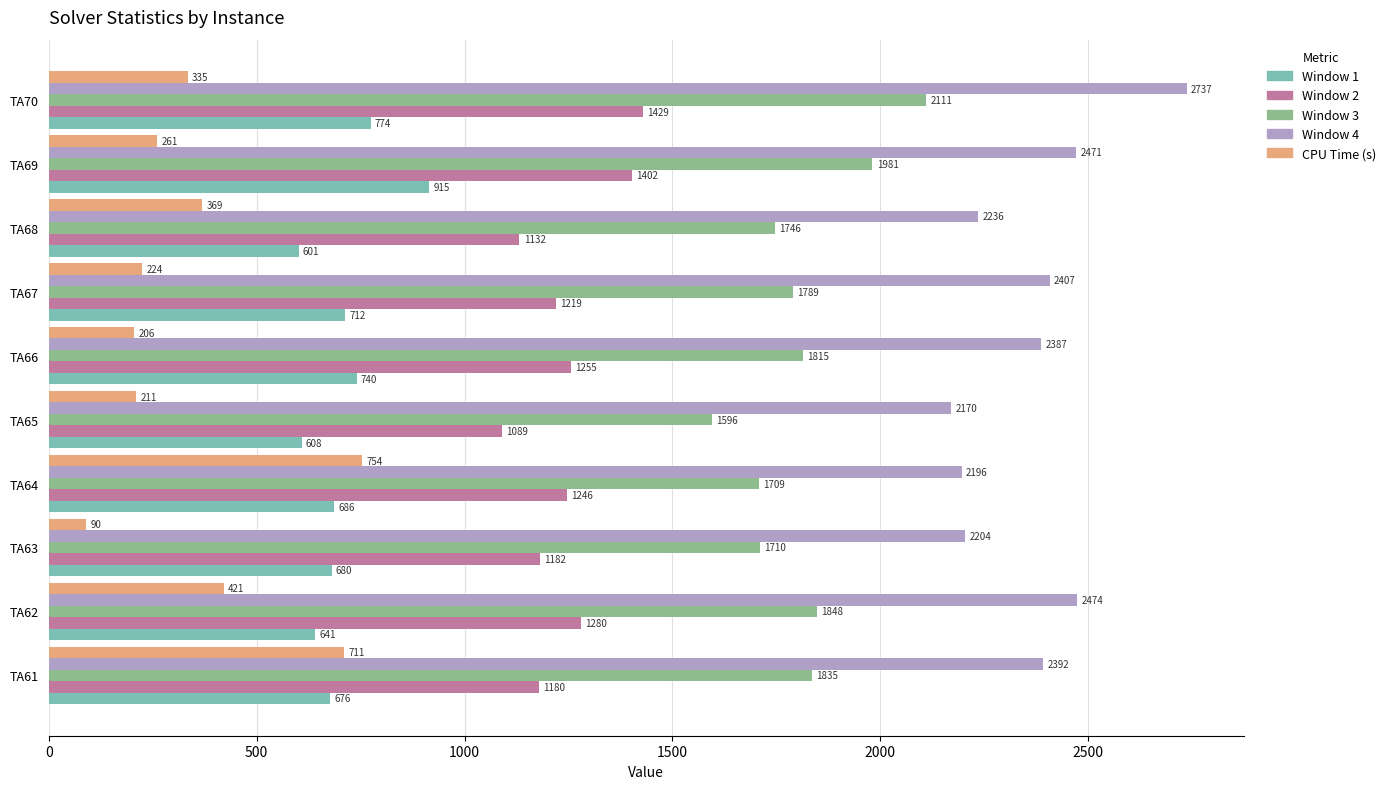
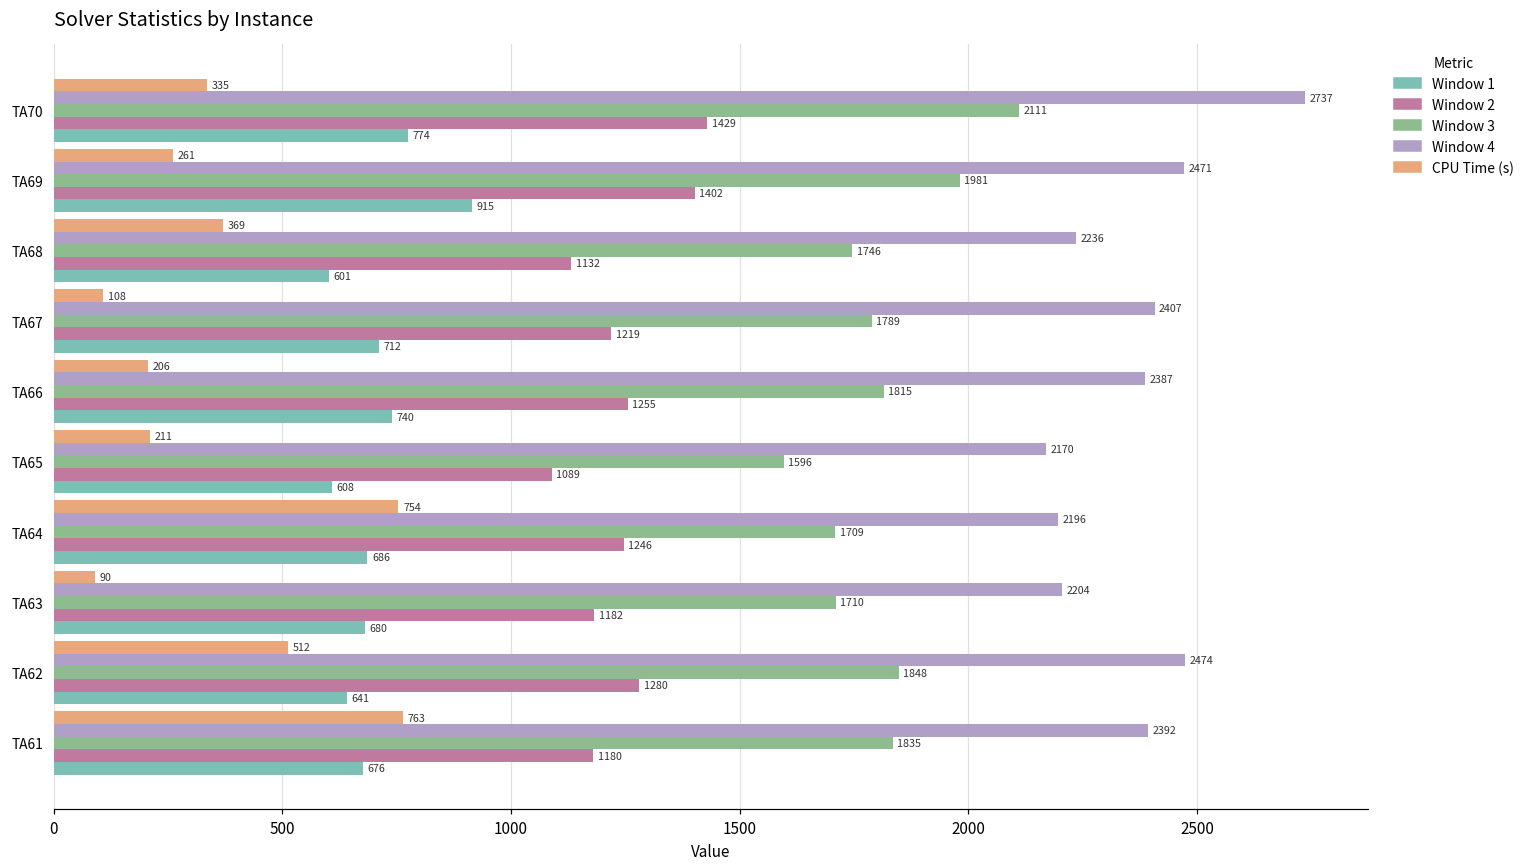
CPU Time (s), TA67: 224 -> 108
CPU Time (s), TA62: 421 -> 512
CPU Time (s), TA61: 711 -> 763
